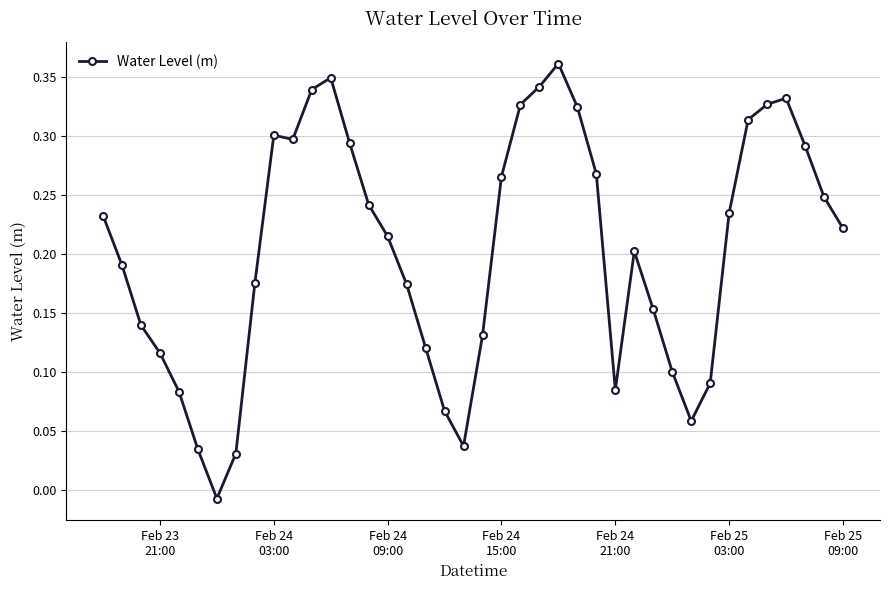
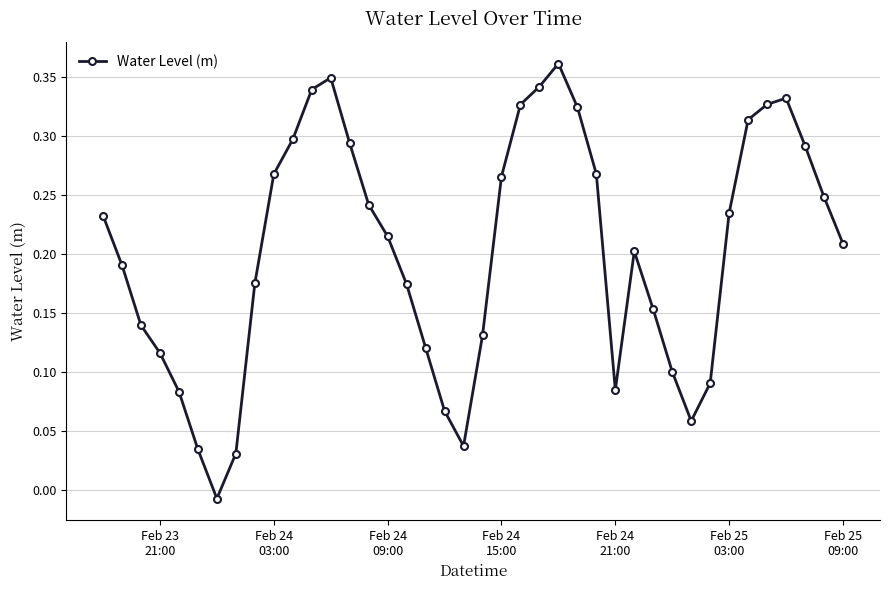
Feb 24 03:00: 0.300 -> 0.267
Feb 25 09:00: 0.222 -> 0.208
